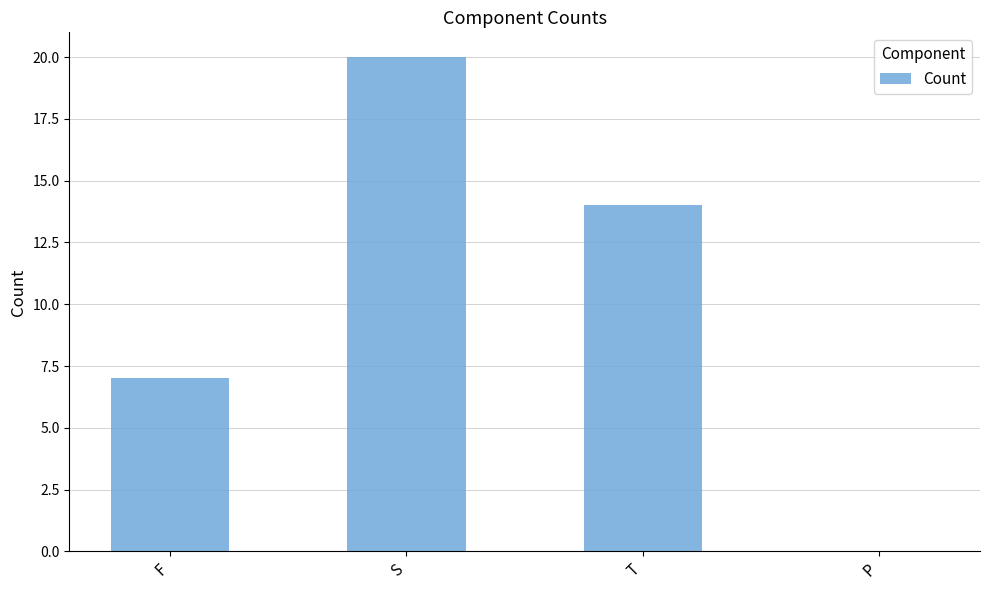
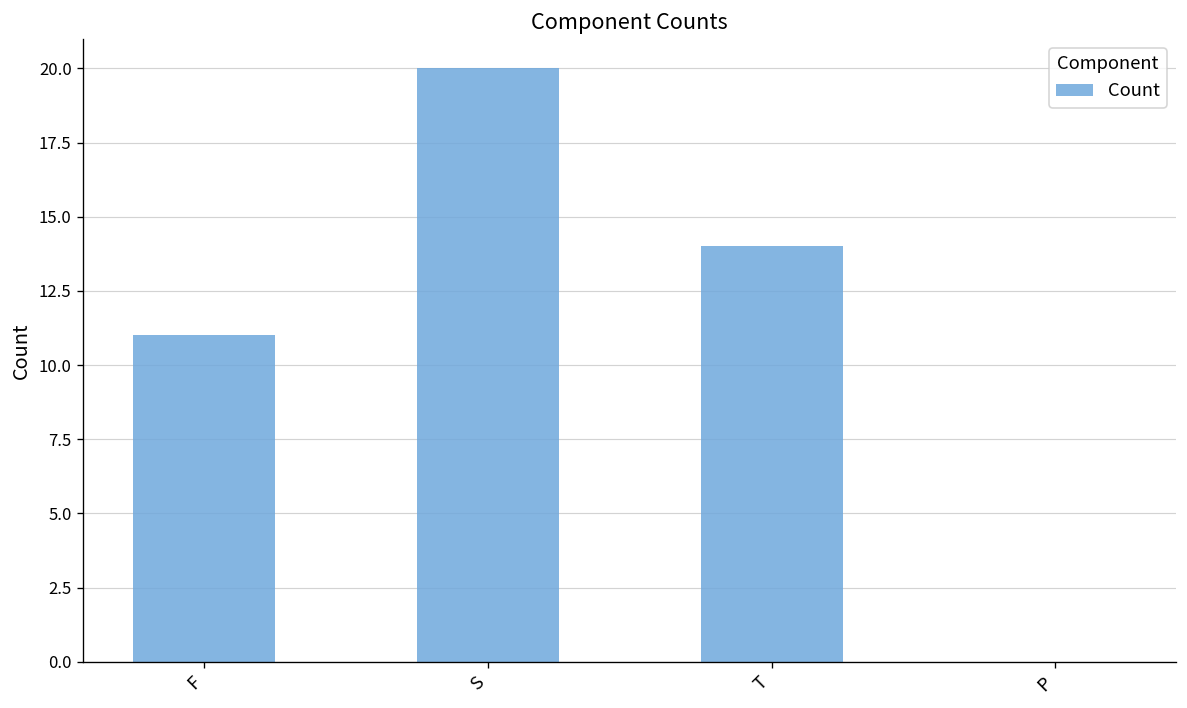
F: 7 -> 11
